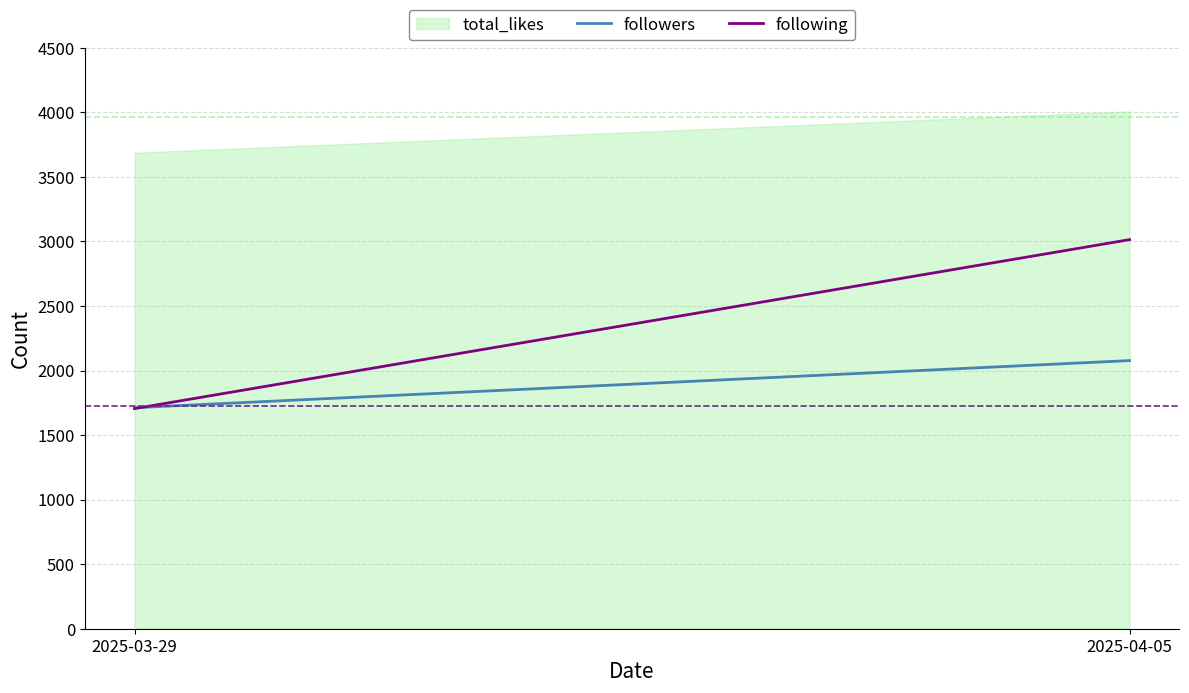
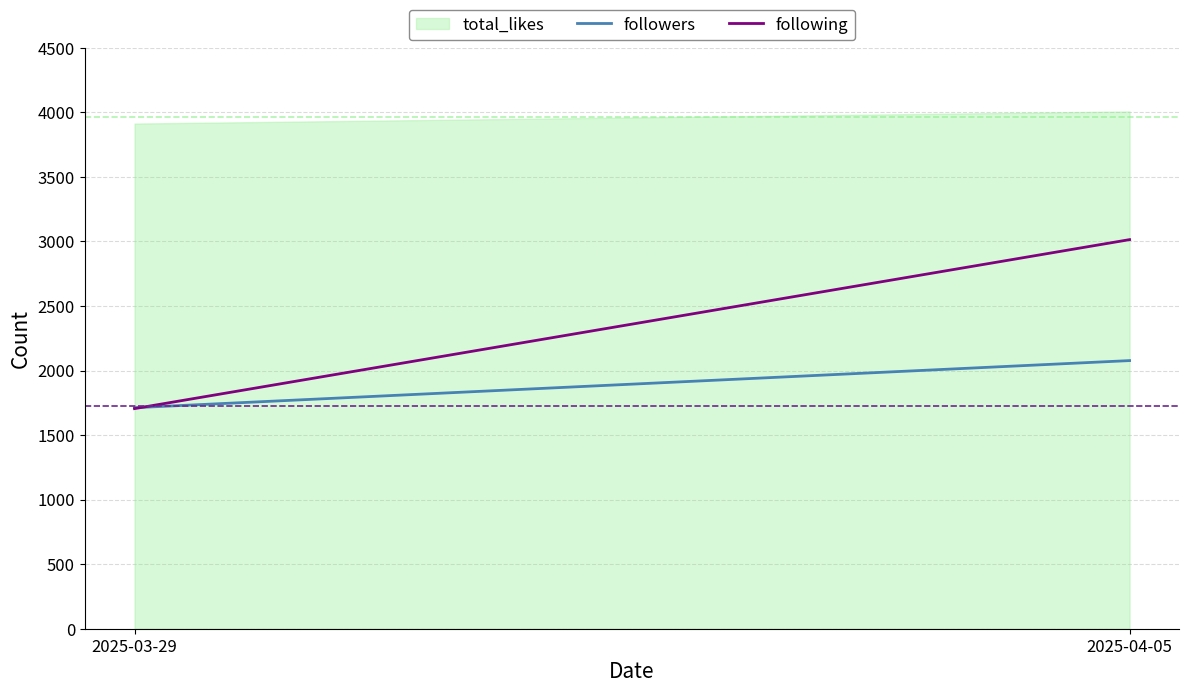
total_likes, 2025-03-29: 3690 -> 3910
